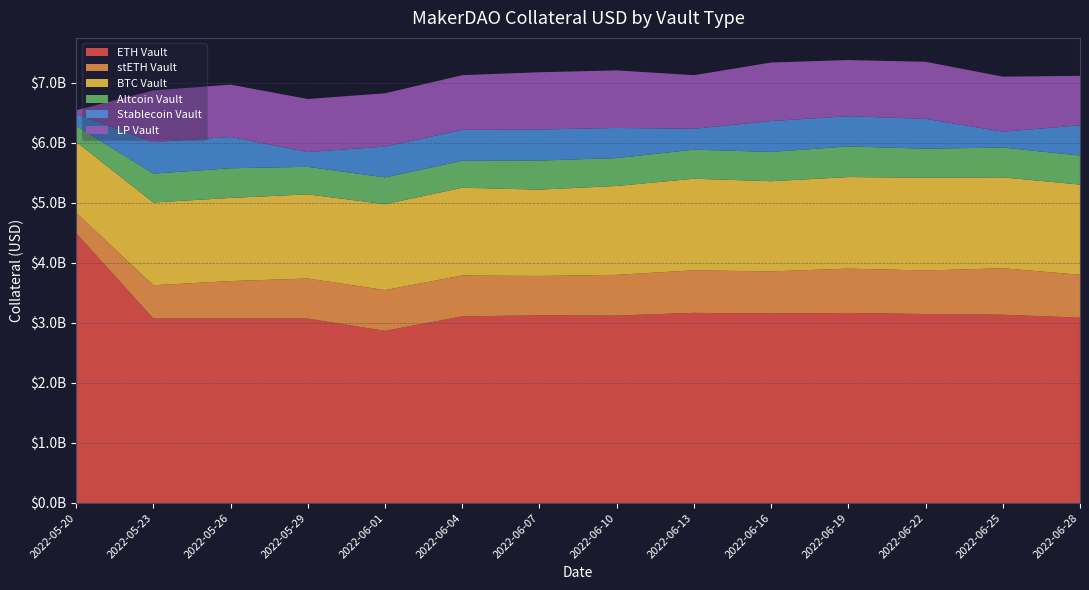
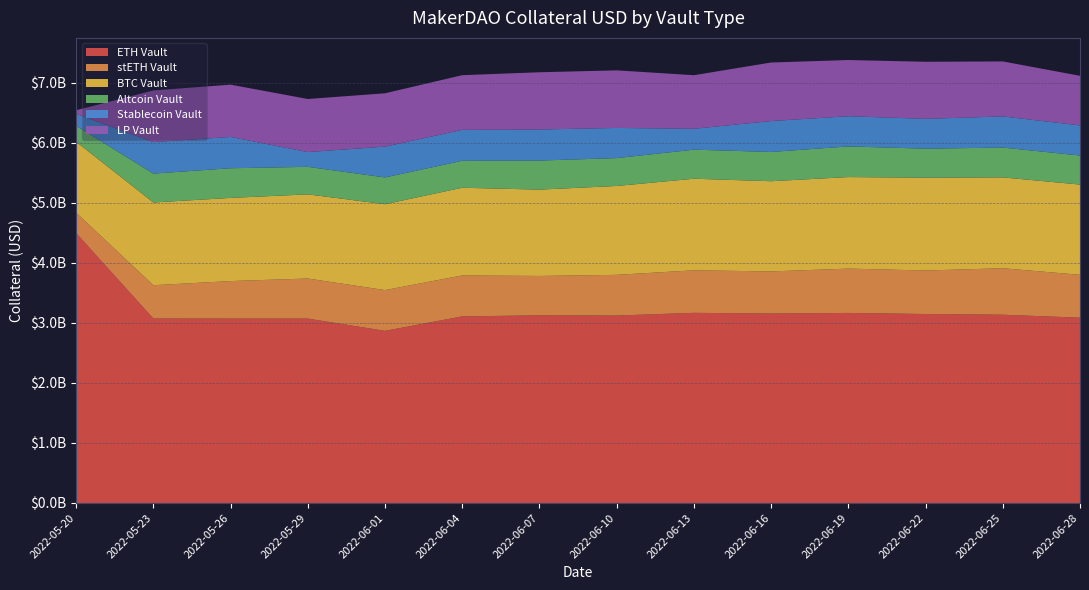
Stablecoin Vault, 2022-06-25: $300000000 -> $500000000
